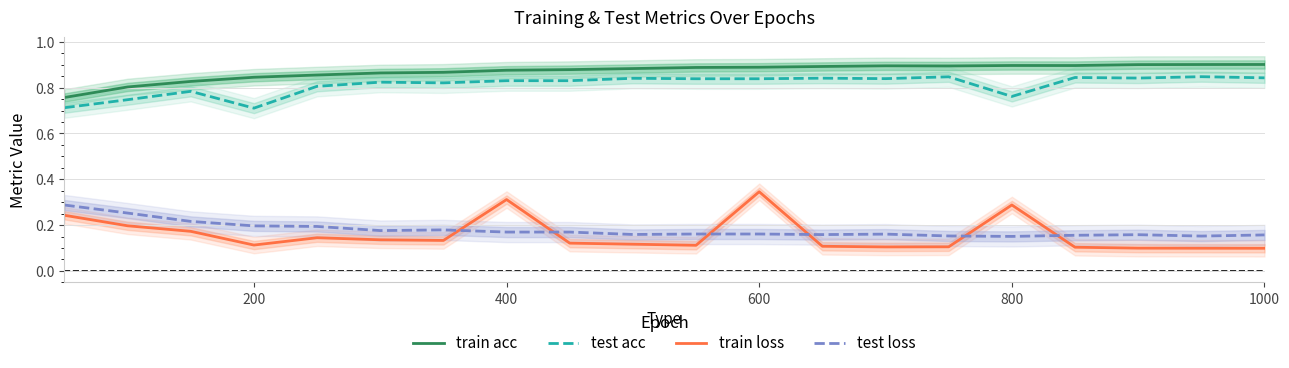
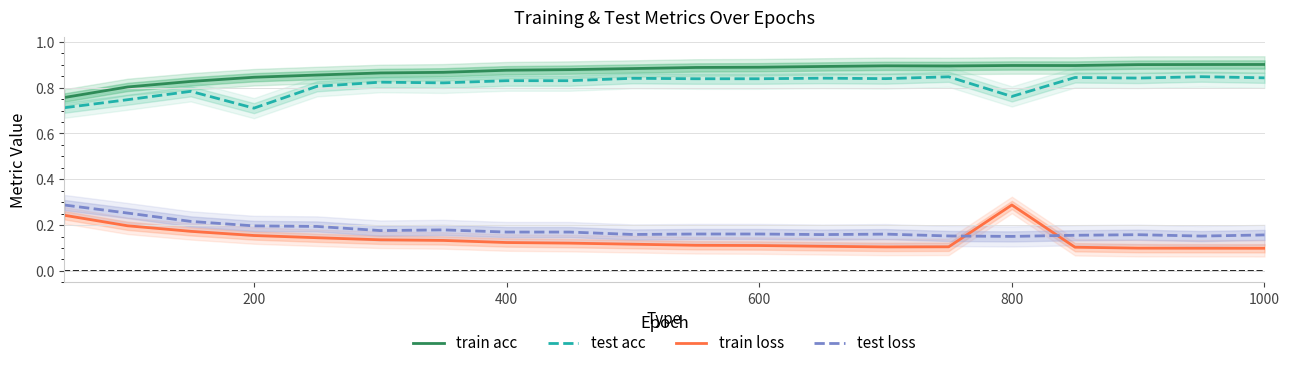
train loss, 200: 0.11 -> 0.15
train loss, 400: 0.31 -> 0.12
train loss, 600: 0.35 -> 0.11
